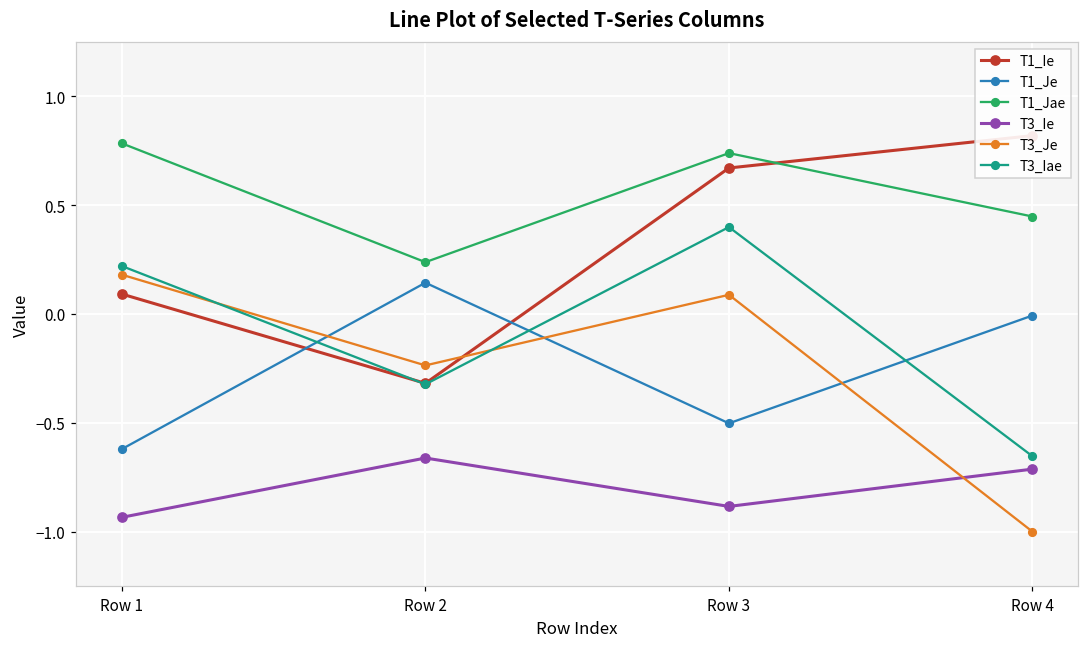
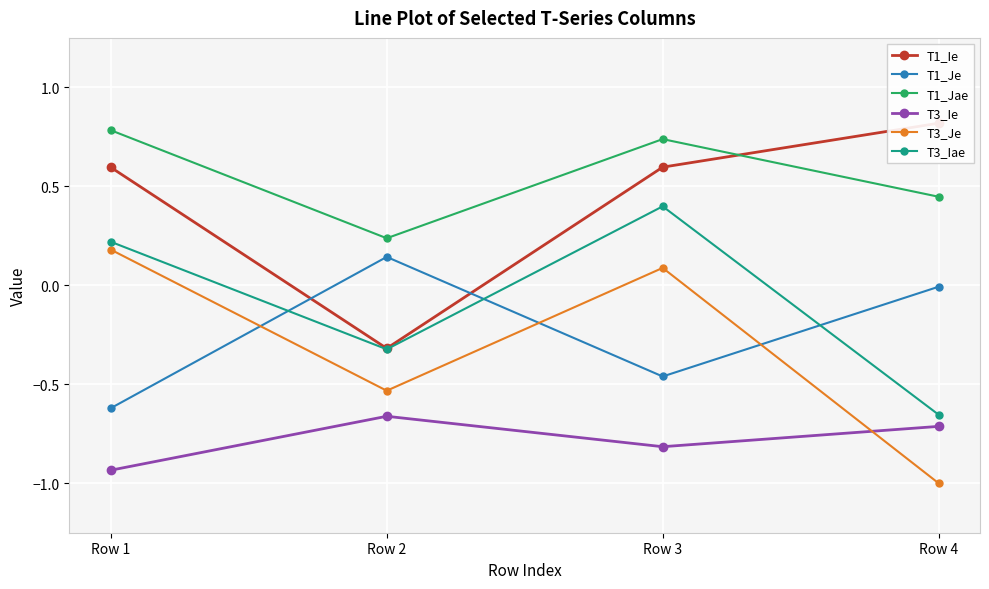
T1_Ie, Row 1: 0.09 -> 0.60
T3_Je, Row 2: -0.24 -> -0.53
T1_Ie, Row 3: 0.67 -> 0.60
T1_Je, Row 3: -0.50 -> -0.46
T3_Ie, Row 3: -0.88 -> -0.82
